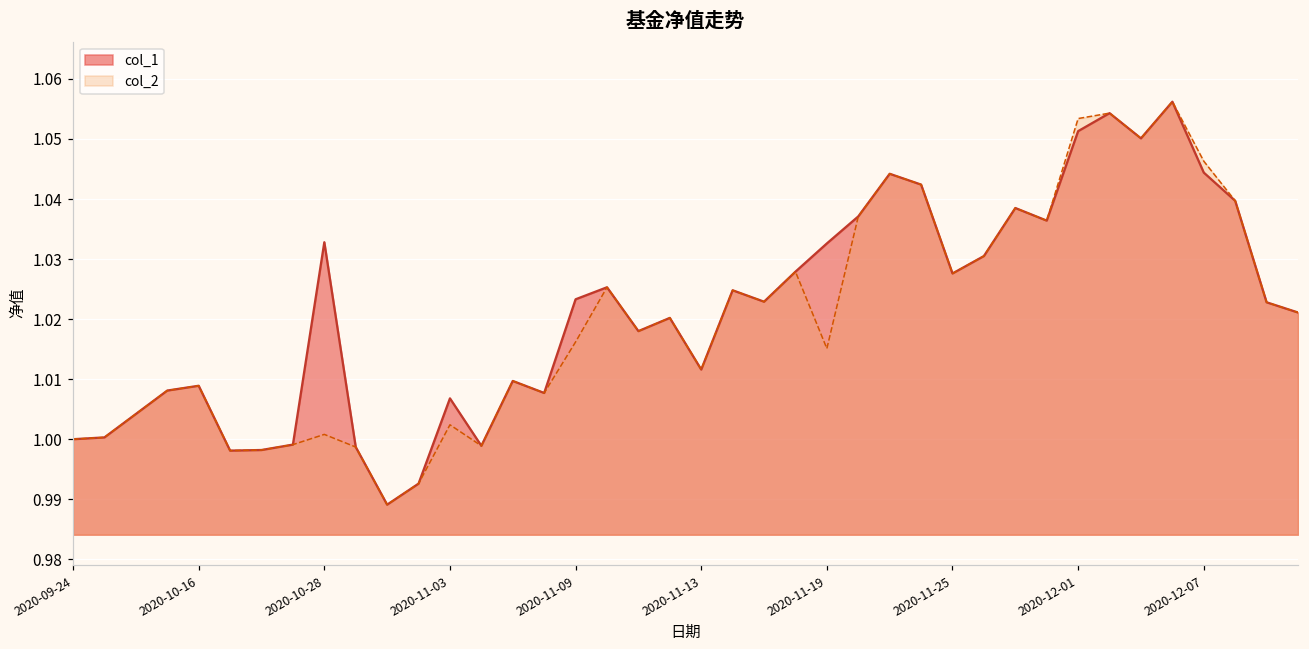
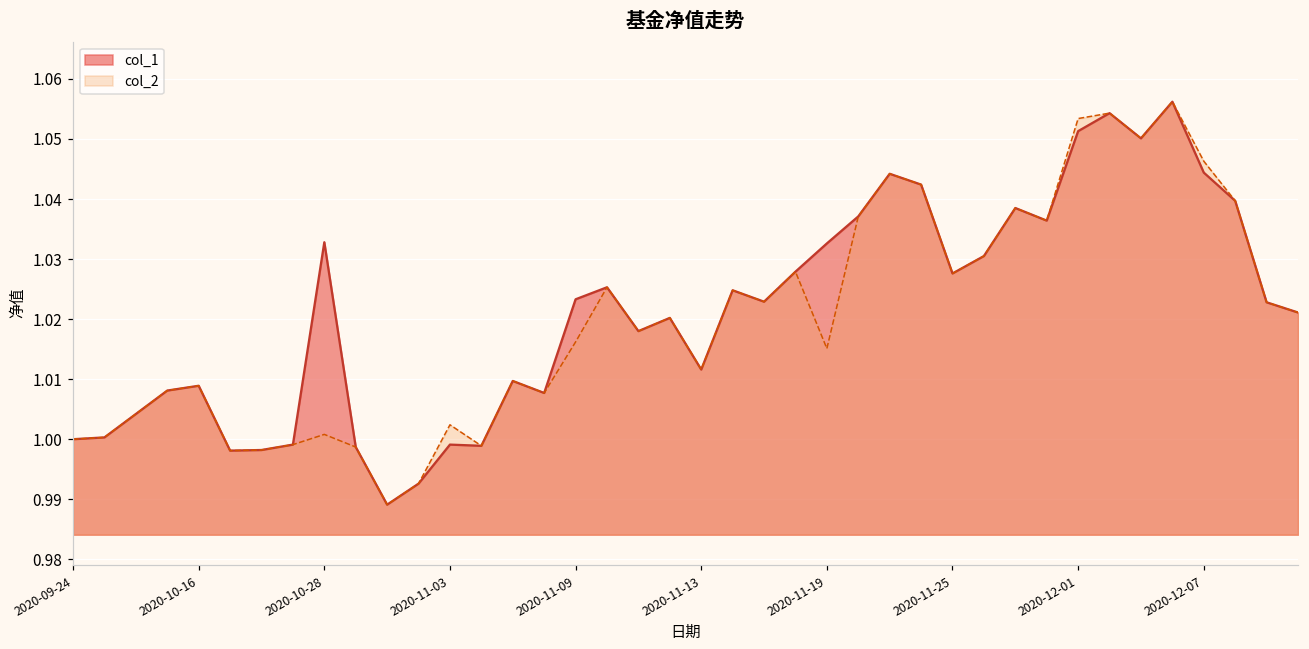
col_1, 2020-11-03: 1.007 -> 0.999
